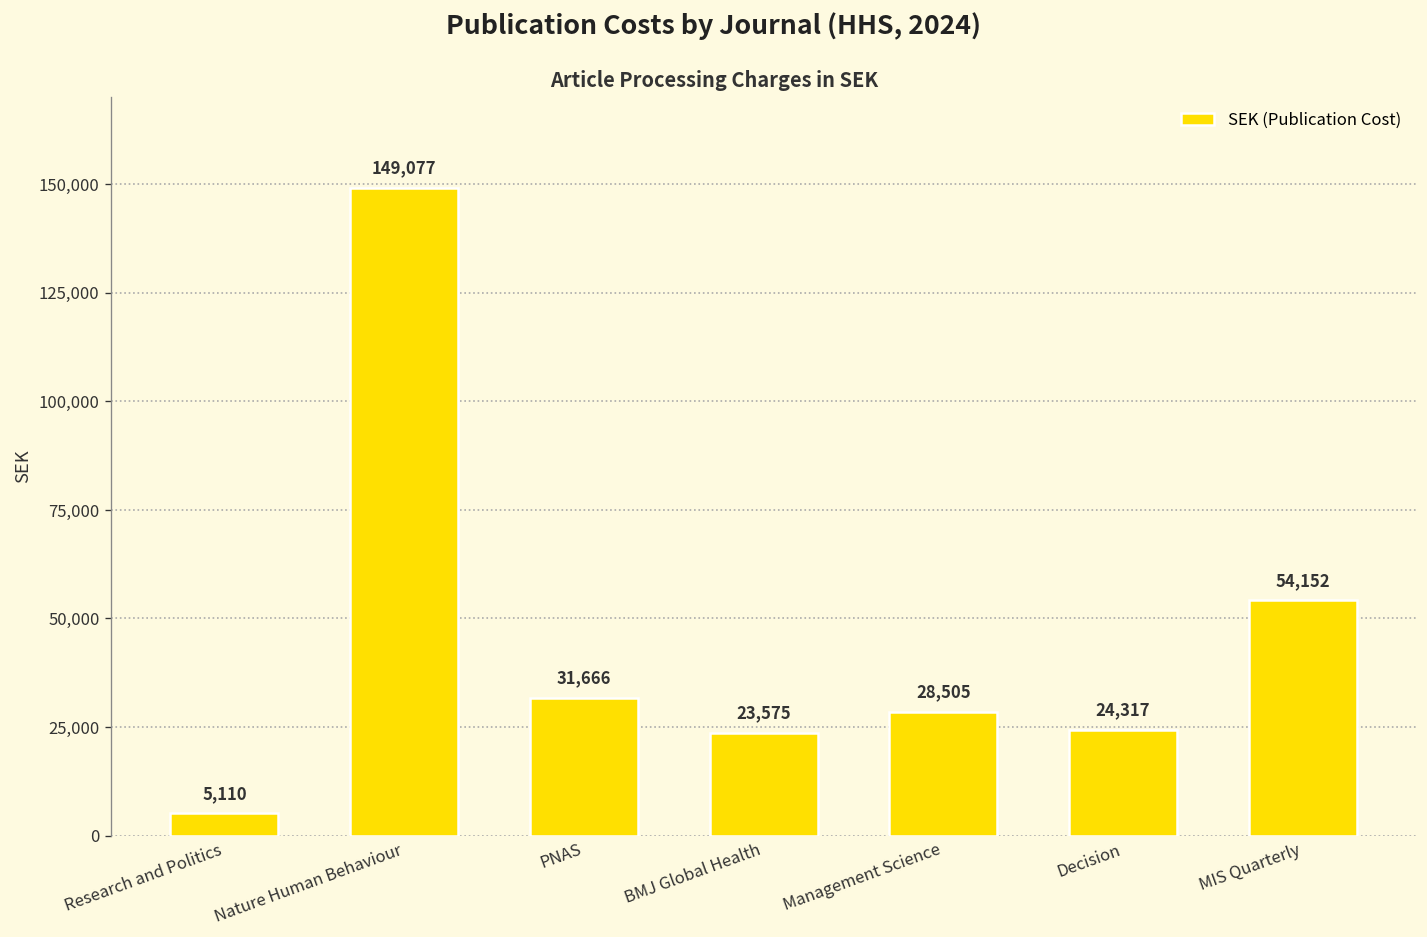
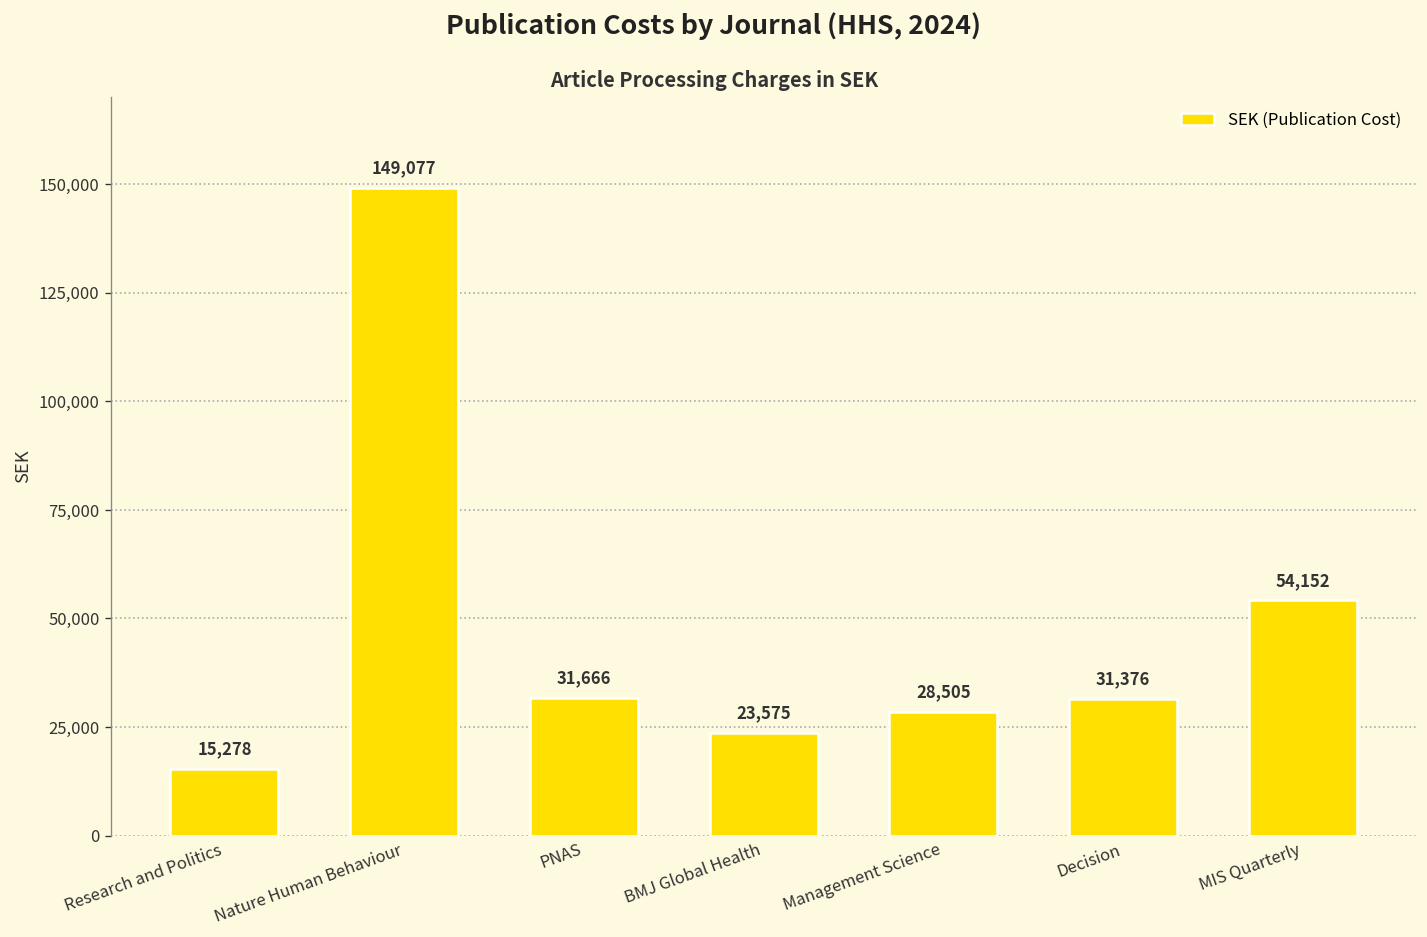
Research and Politics: 5,110 -> 15,278
Decision: 24,317 -> 31,376
